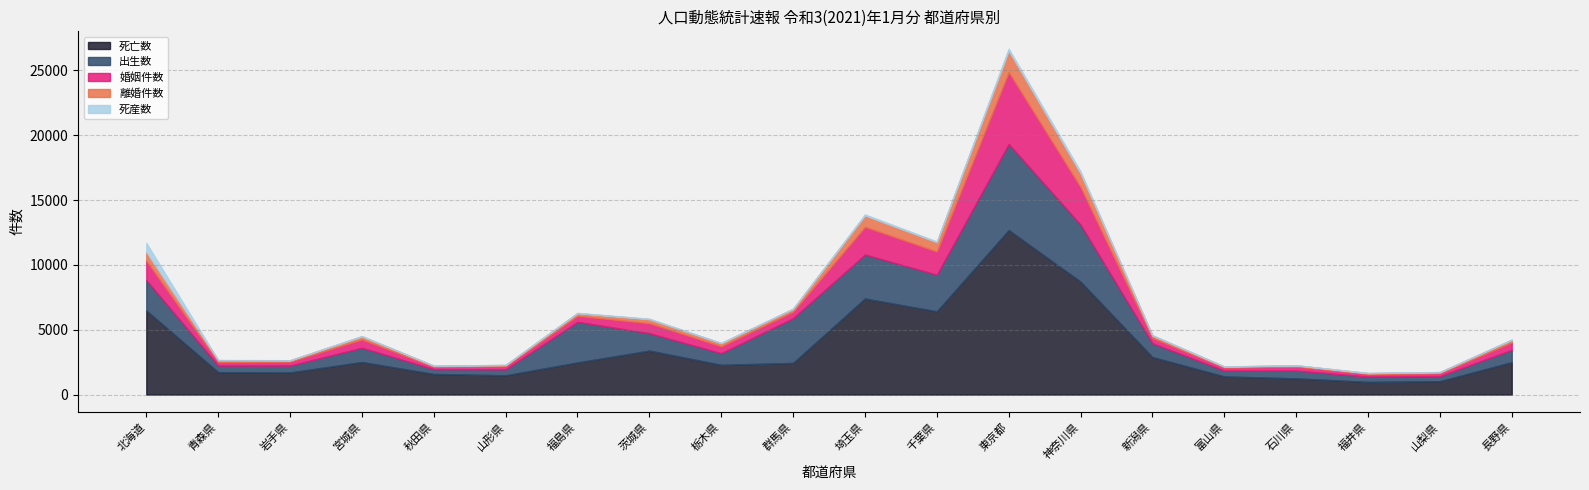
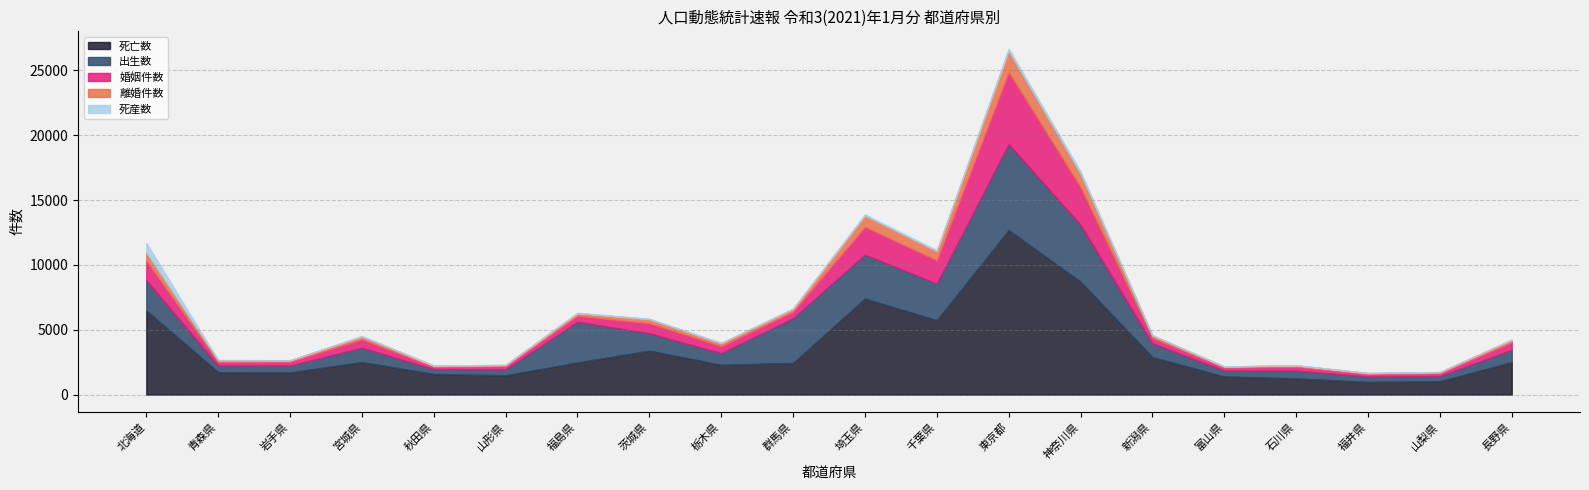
死亡数, 千葉県: 6400 -> 5700
